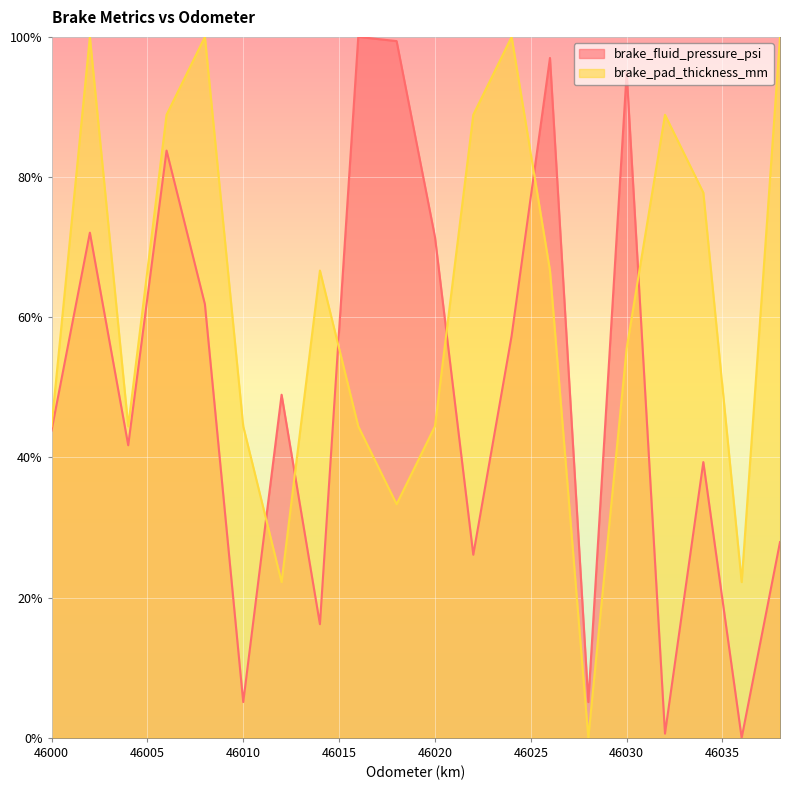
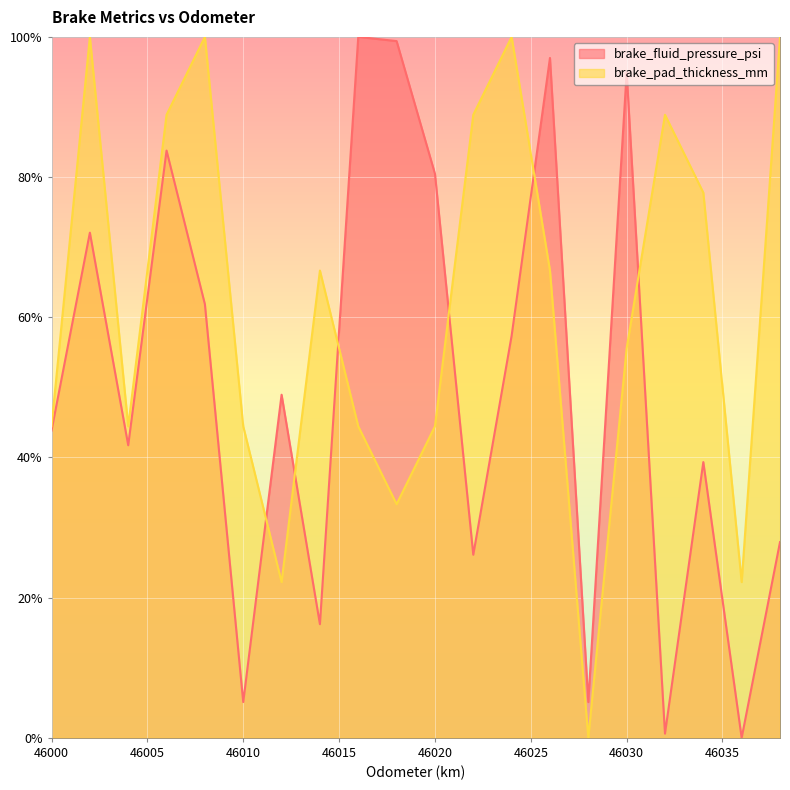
brake_fluid_pressure_psi, 46020: 71% -> 80%
